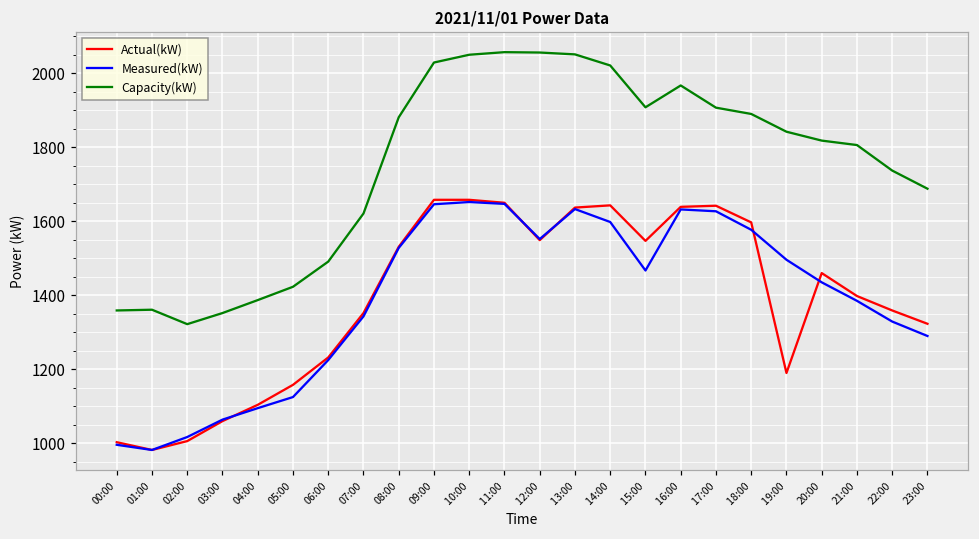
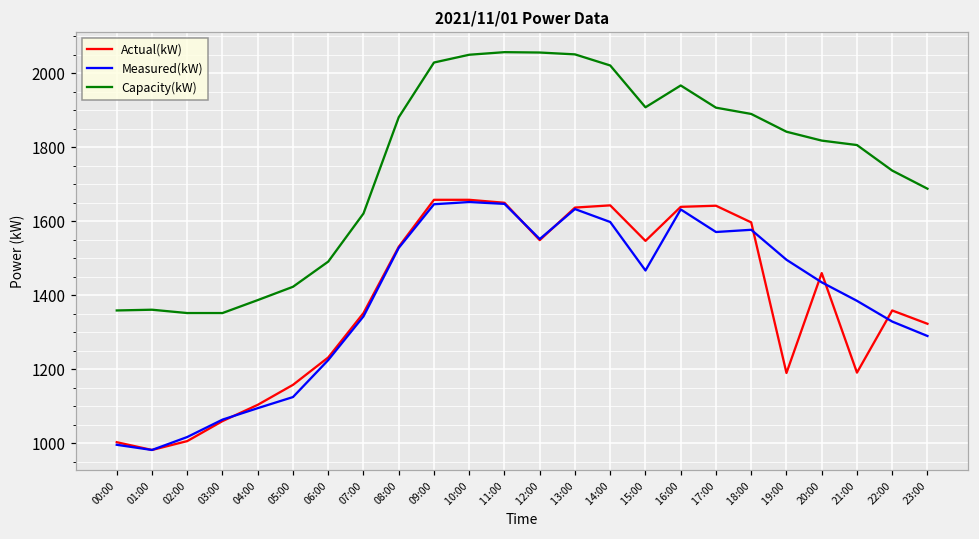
Capacity(kW), 02:00: 1320 -> 1350
Measured(kW), 17:00: 1630 -> 1570
Actual(kW), 21:00: 1400 -> 1190
